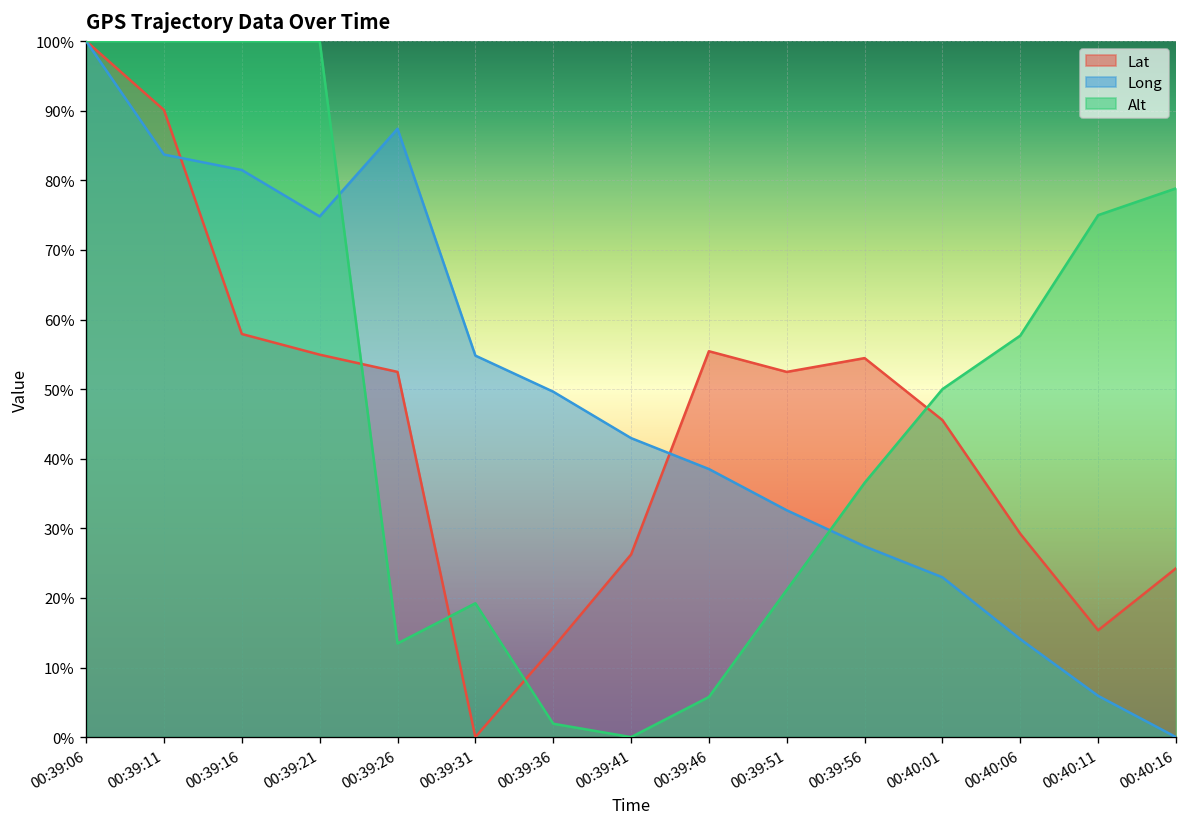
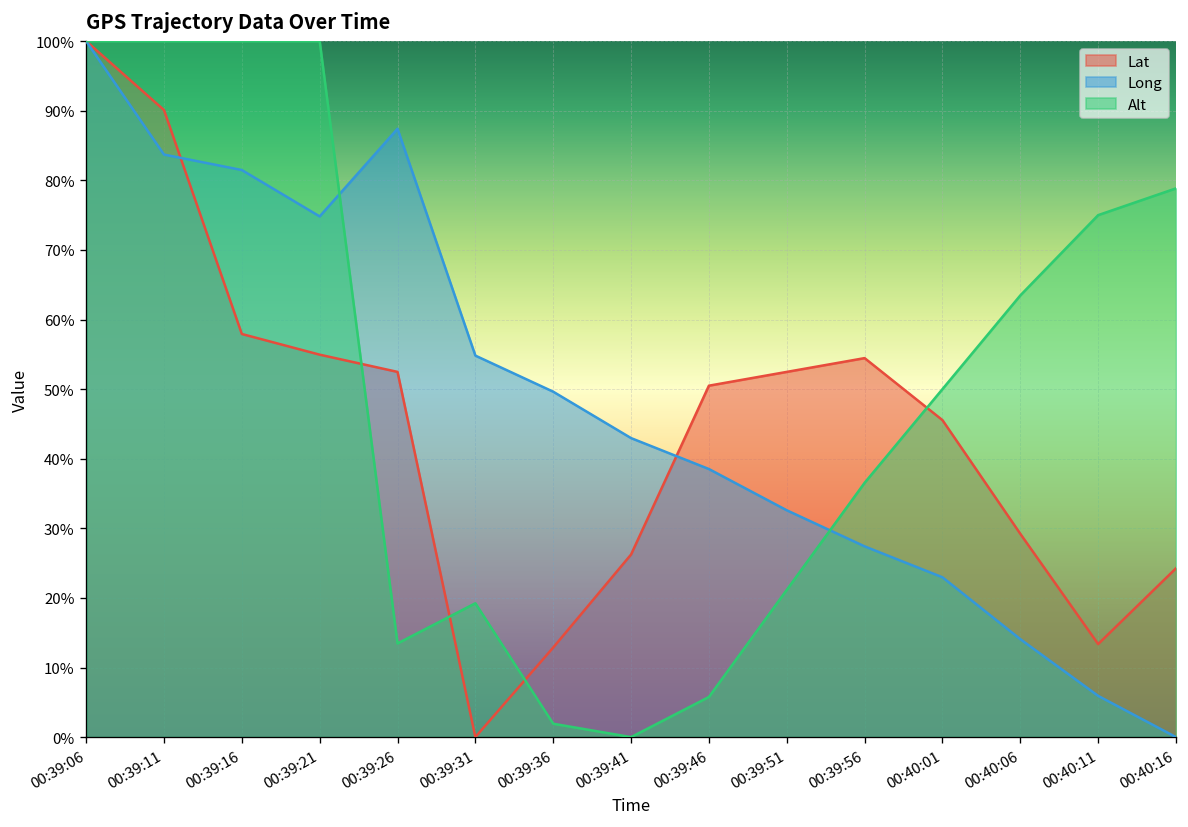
Lat, 00:39:46: 55% -> 50%
Alt, 00:40:06: 58% -> 63%
Lat, 00:40:11: 15% -> 13%
